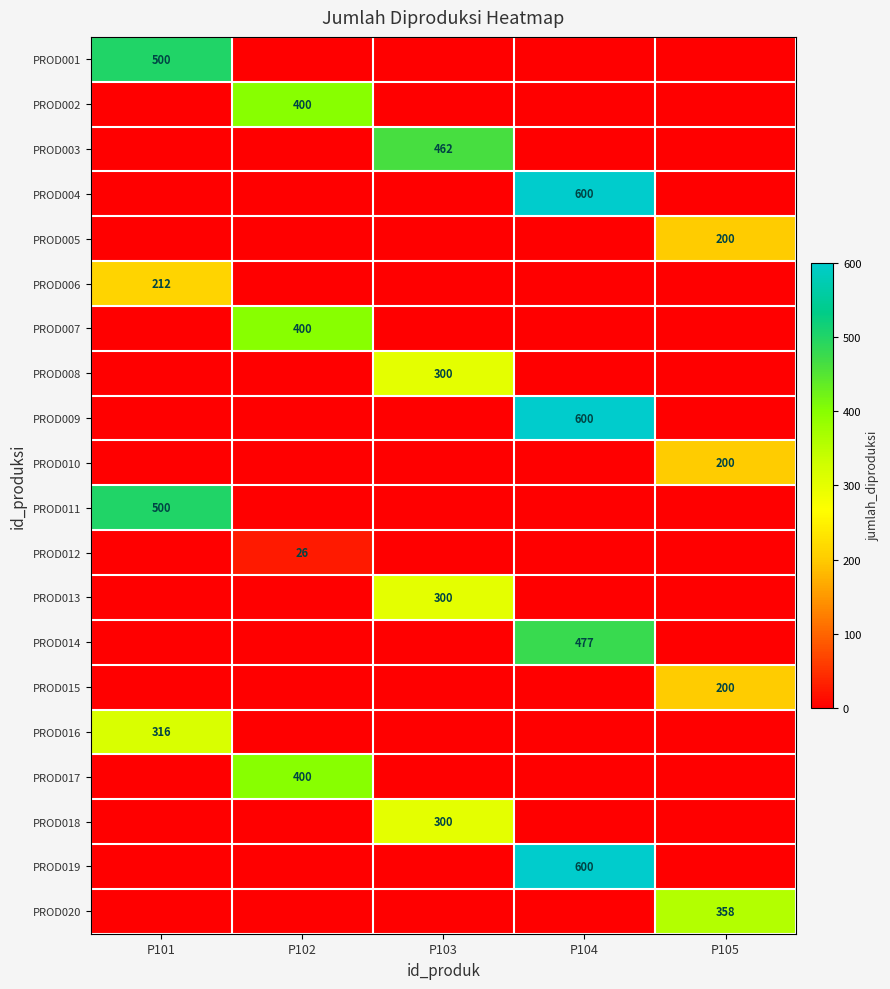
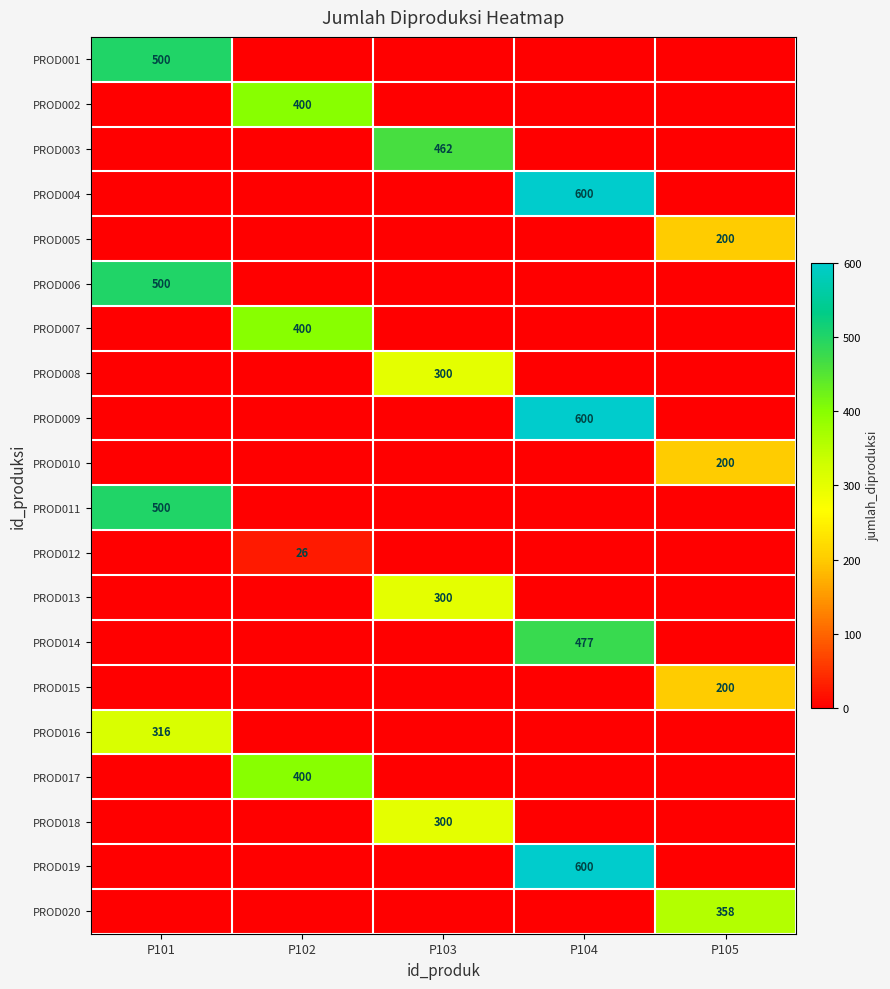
PROD006, P101: 212 -> 500
